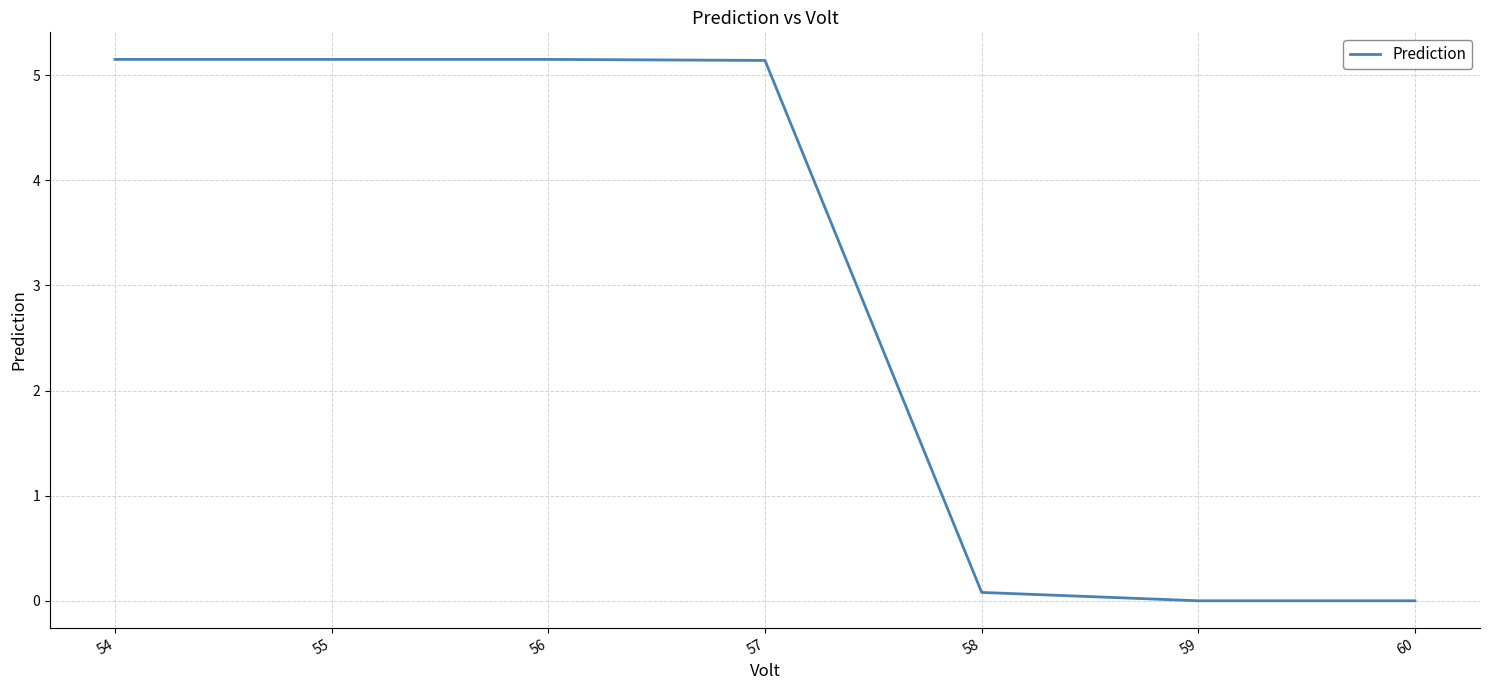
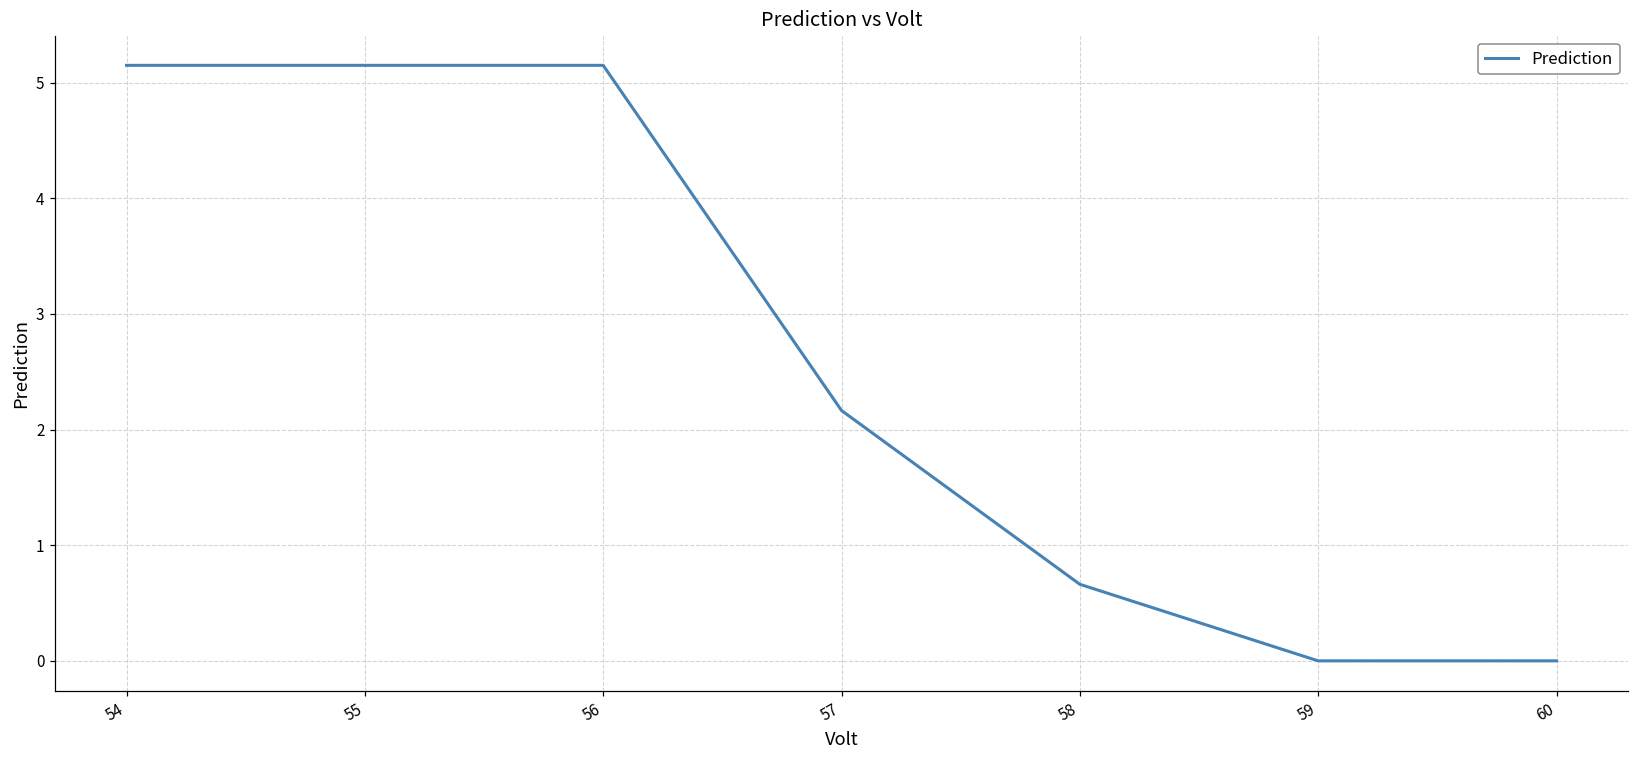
57: 5.14 -> 2.17
58: 0.08 -> 0.66
